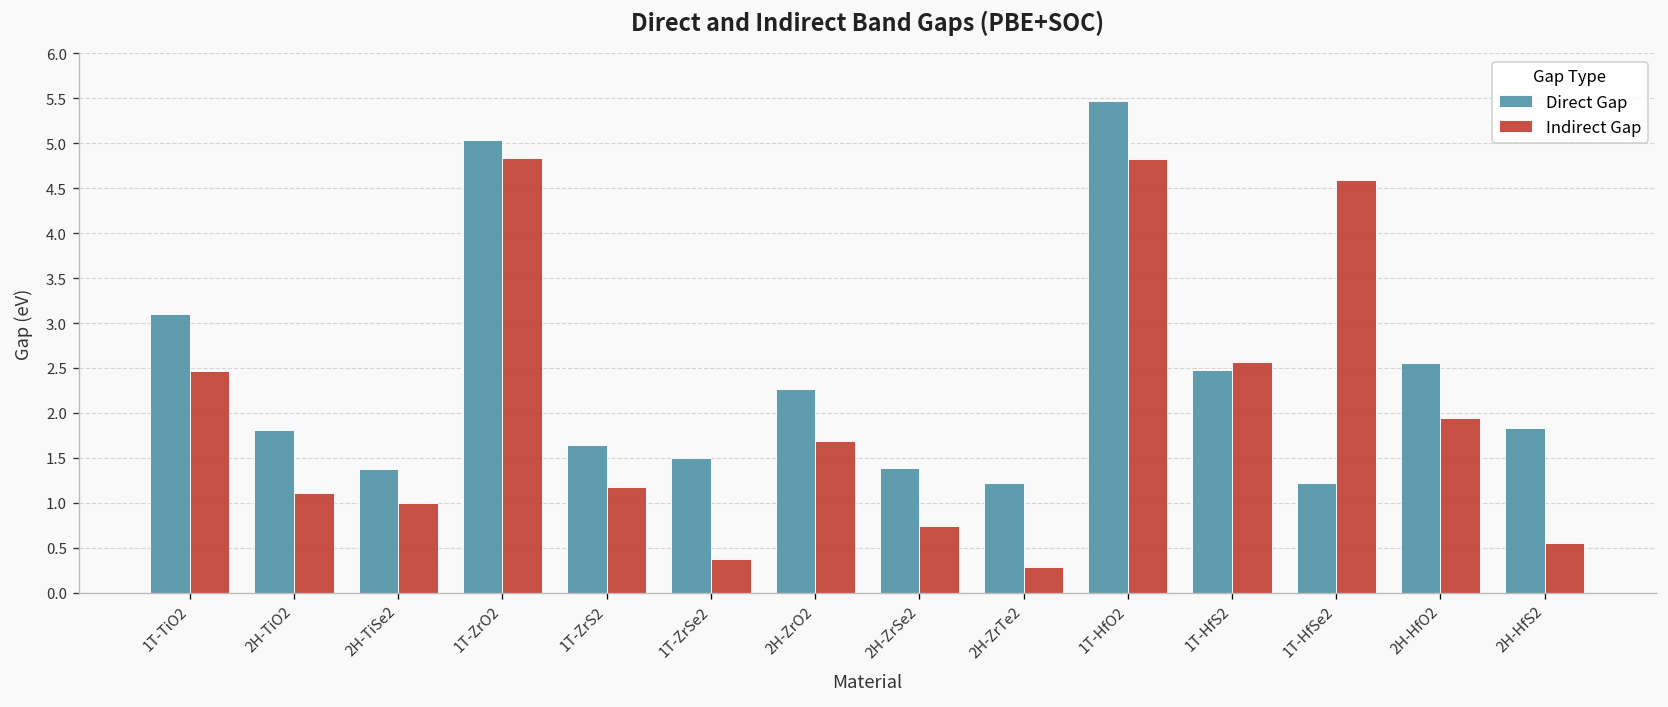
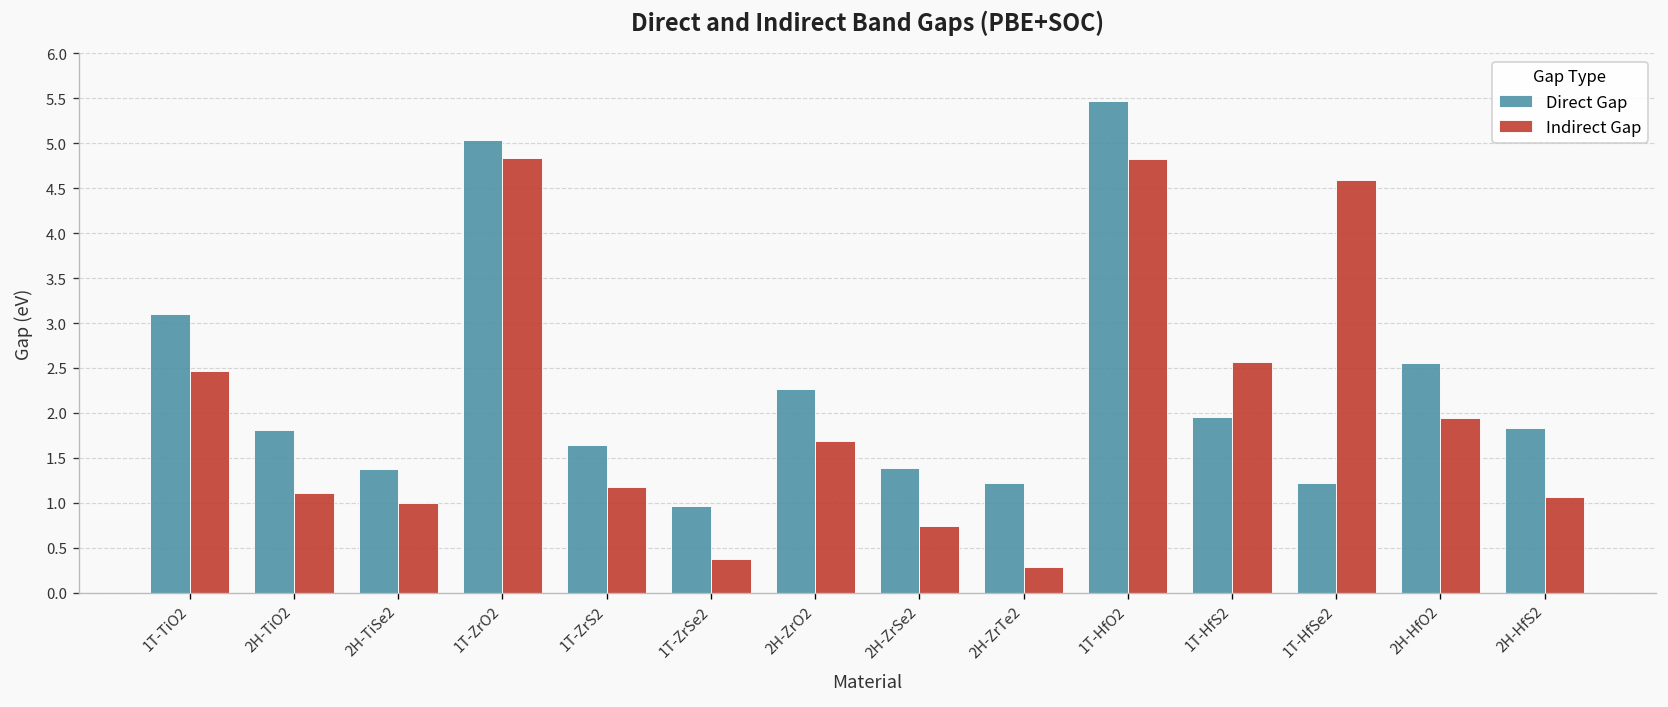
Direct Gap, 1T-ZrSe2: 1.5 -> 1.0
Direct Gap, 1T-HfS2: 2.5 -> 1.9
Indirect Gap, 2H-HfS2: 0.5 -> 1.1
